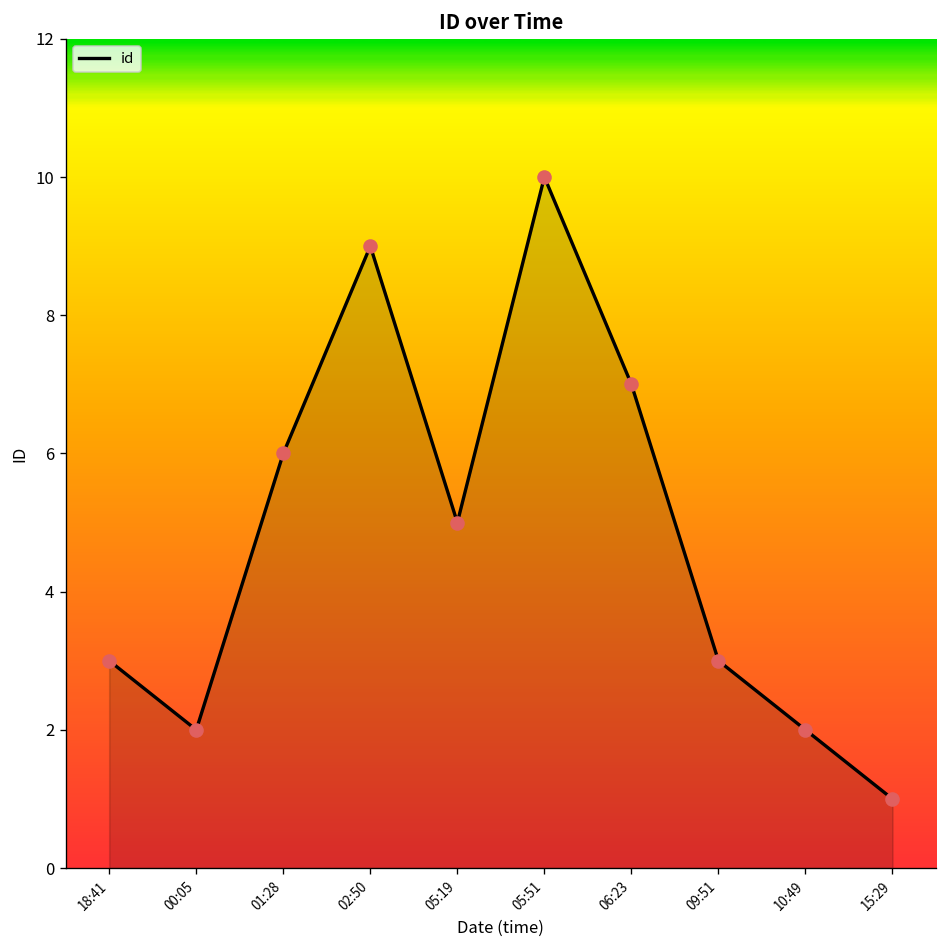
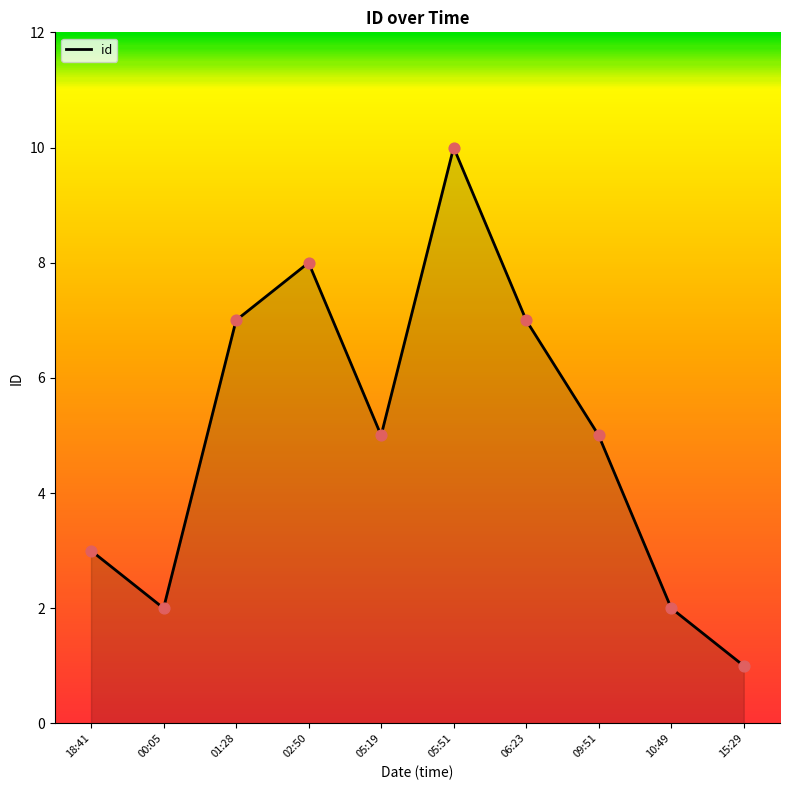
01:28: 6 -> 7
02:50: 9 -> 8
09:51: 3 -> 5
